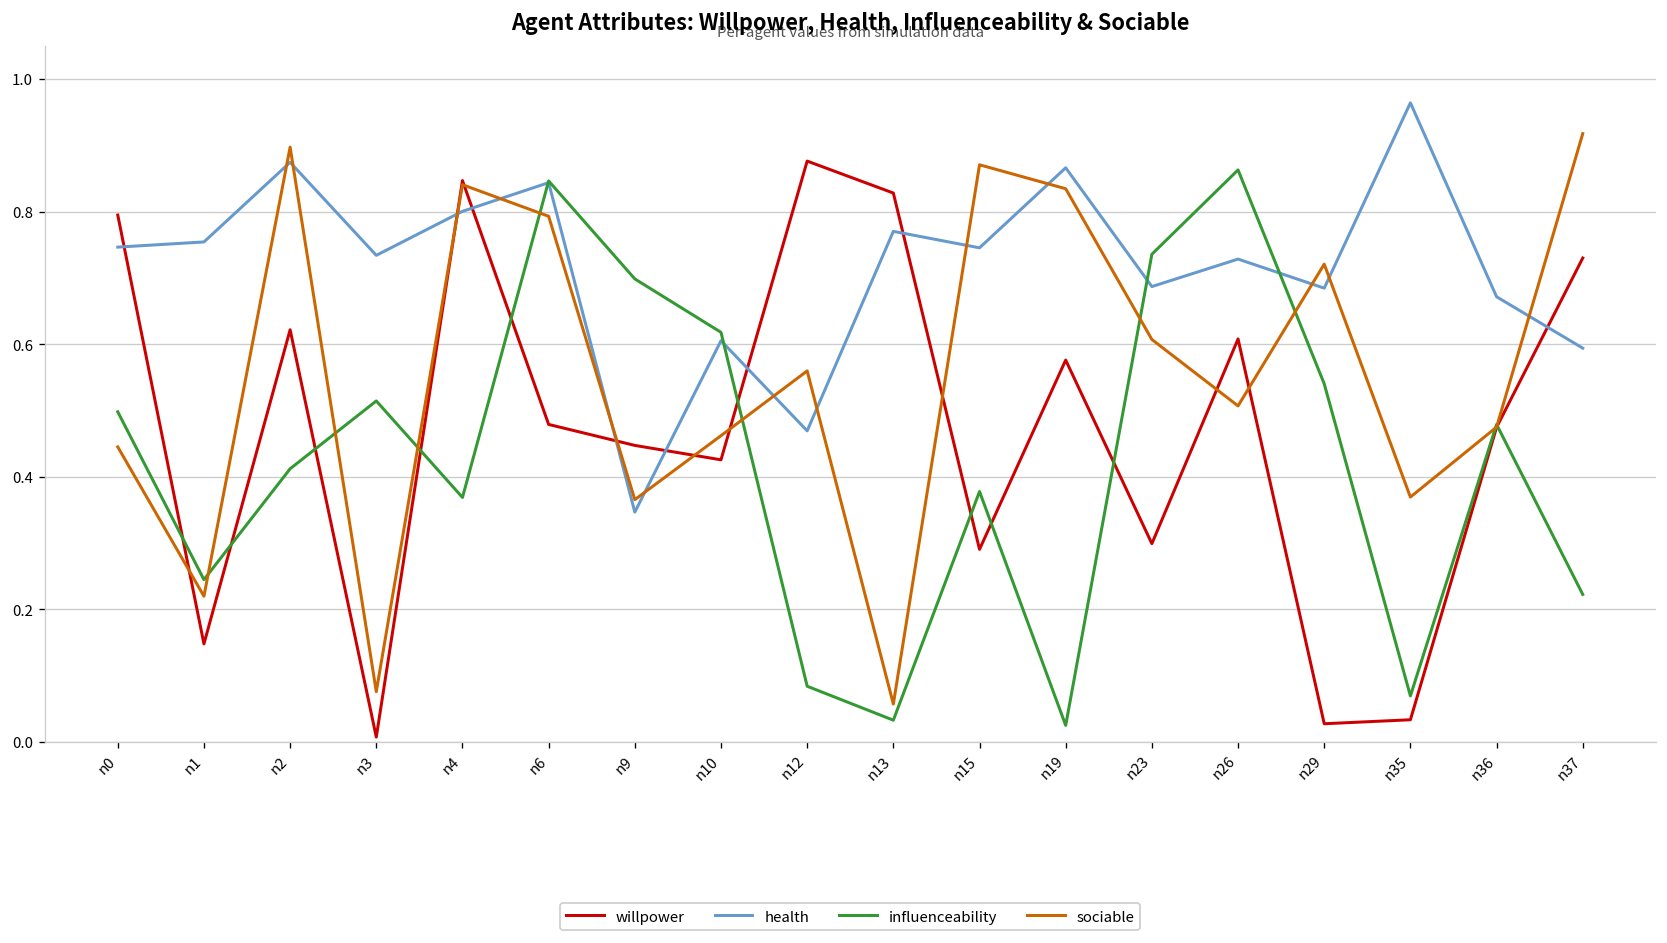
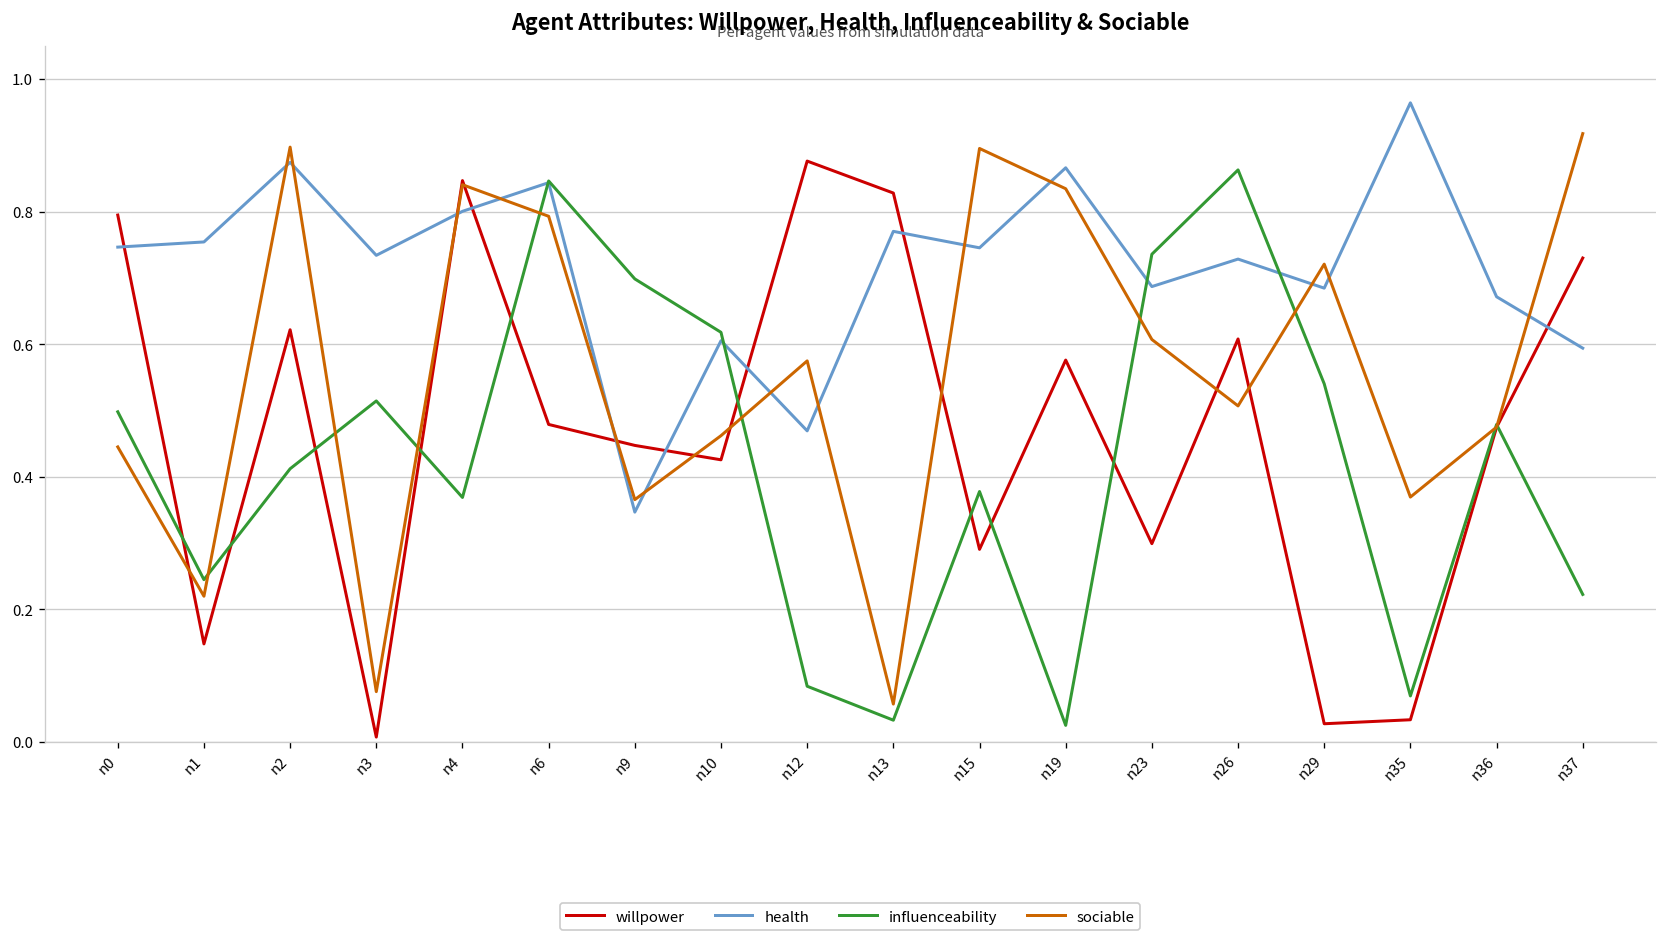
sociable, n12: 0.56 -> 0.57
sociable, n15: 0.87 -> 0.90
